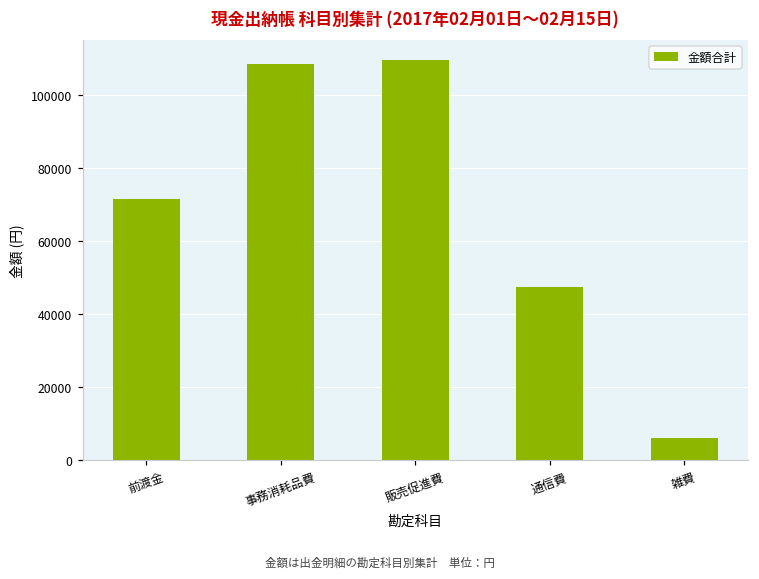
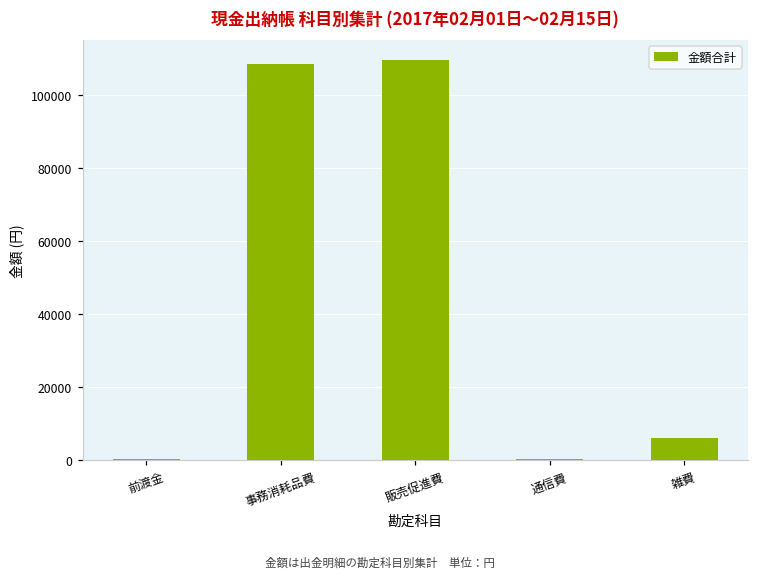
前渡金: 72000 -> 0
通信費: 48000 -> 0
